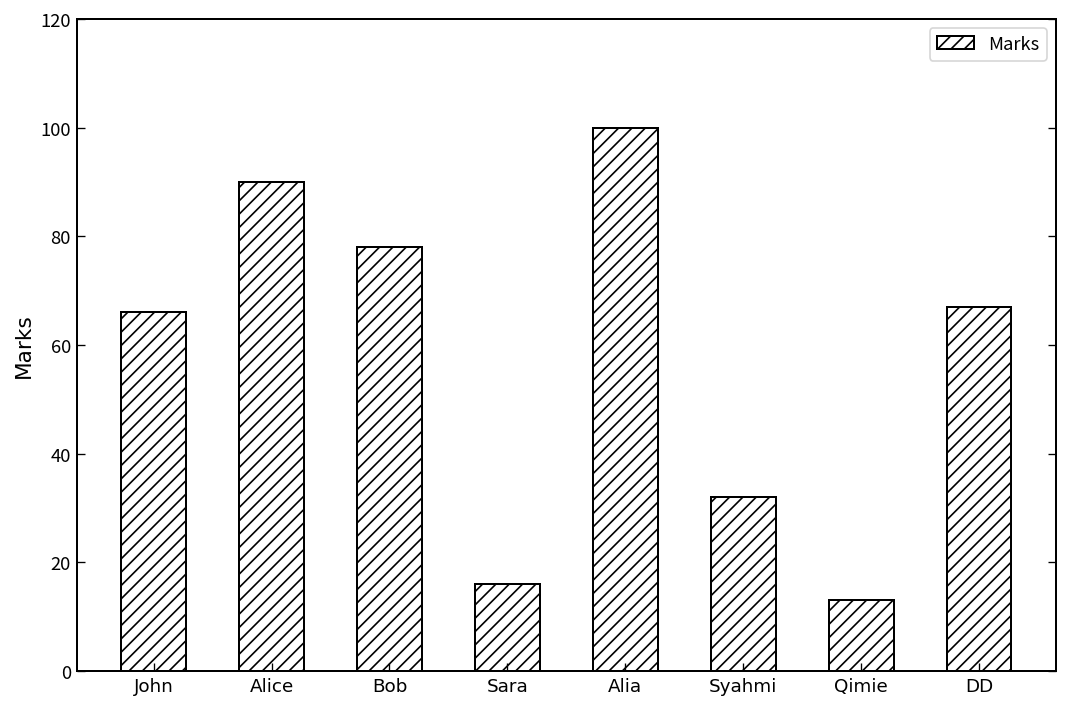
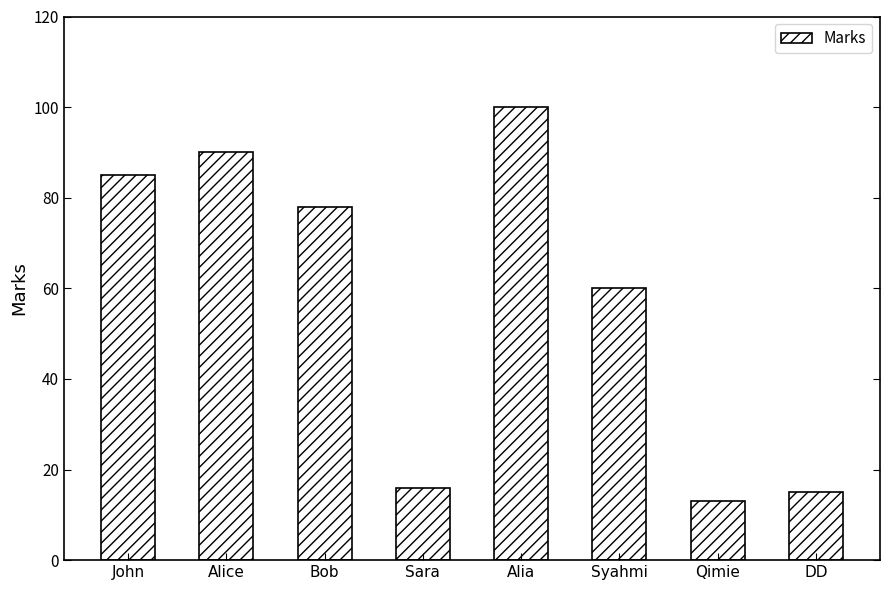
John: 66 -> 85
Syahmi: 32 -> 60
DD: 67 -> 15
